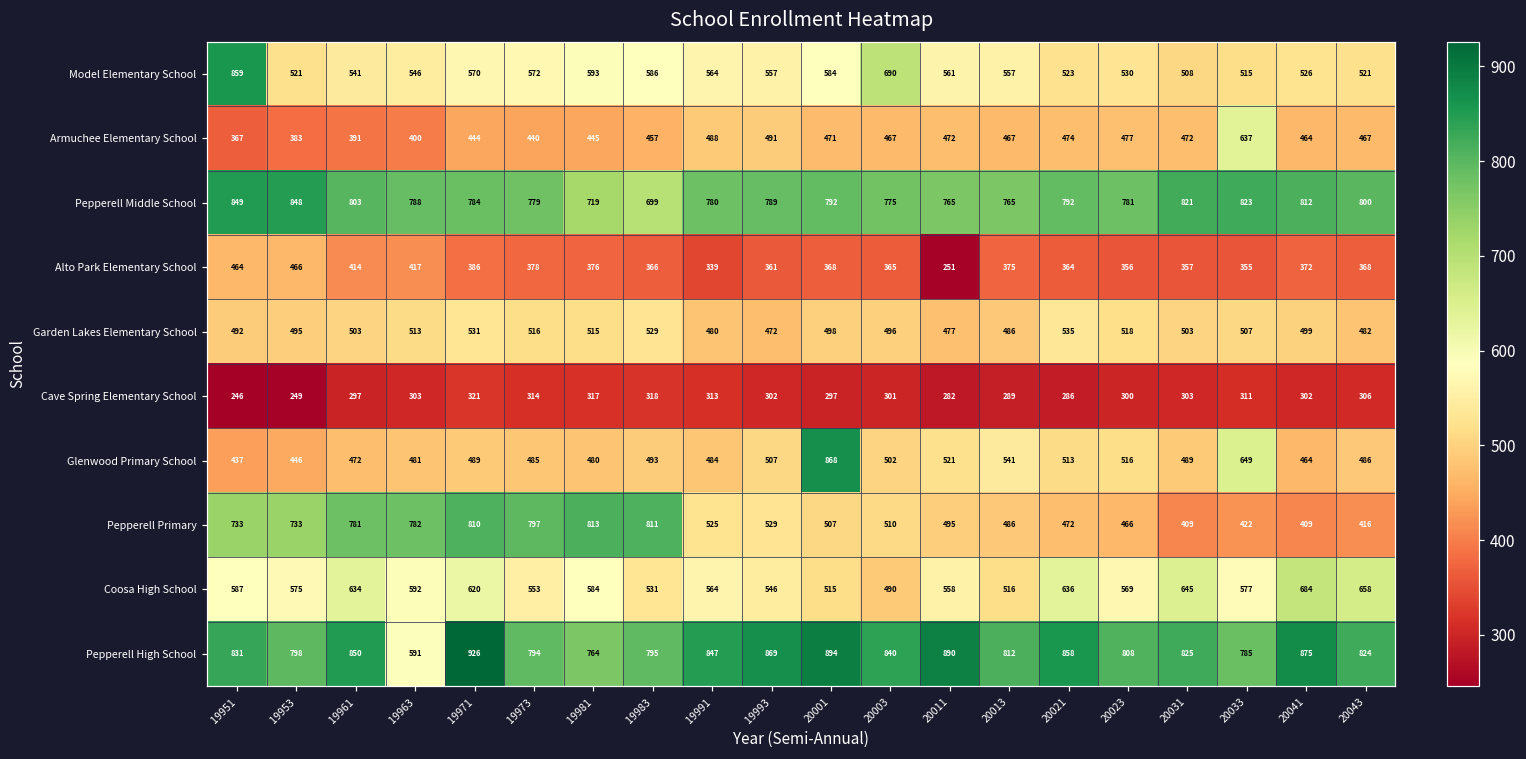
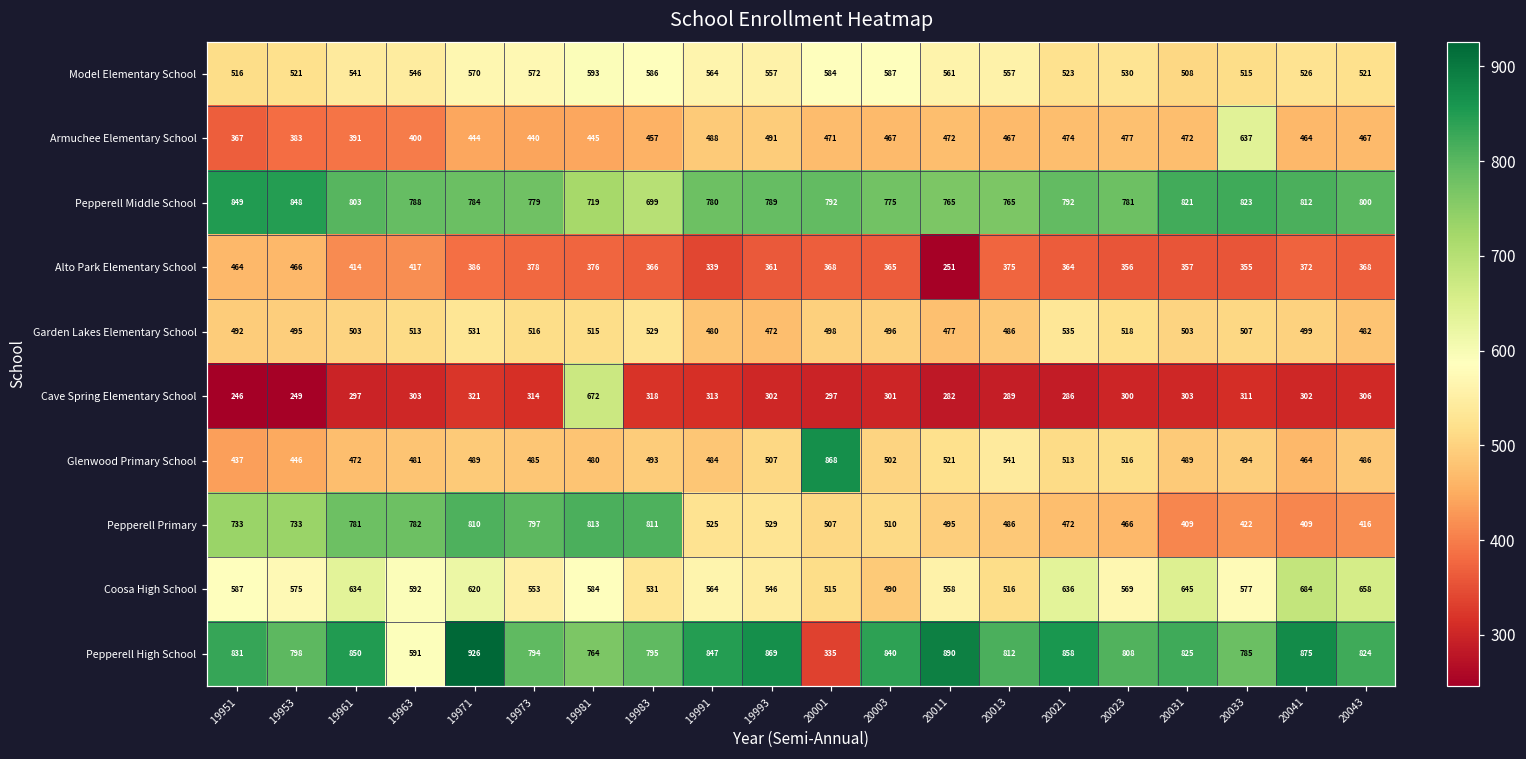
Model Elementary School, 19951: 859 -> 516
Model Elementary School, 20003: 690 -> 587
Cave Spring Elementary School, 19981: 317 -> 672
Glenwood Primary School, 20033: 649 -> 494
Pepperell High School, 20001: 894 -> 335
